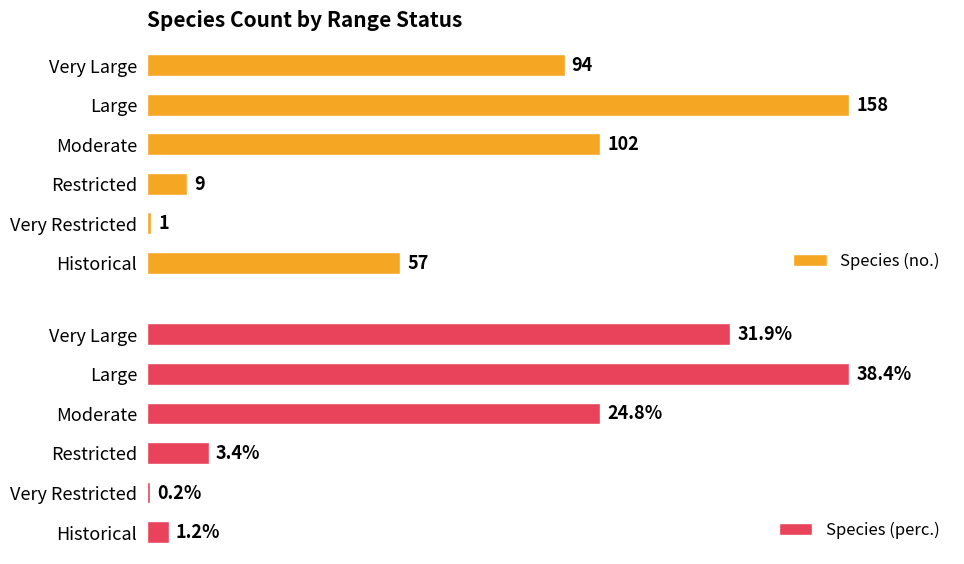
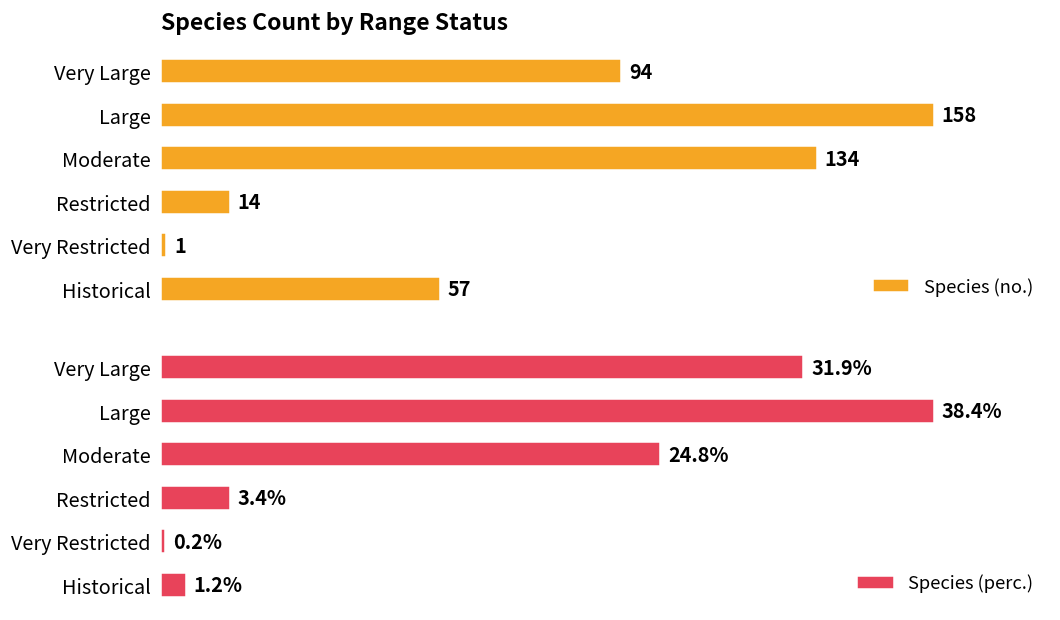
Species Count by Range Status, Moderate: 102 -> 134
Species Count by Range Status, Restricted: 9 -> 14
